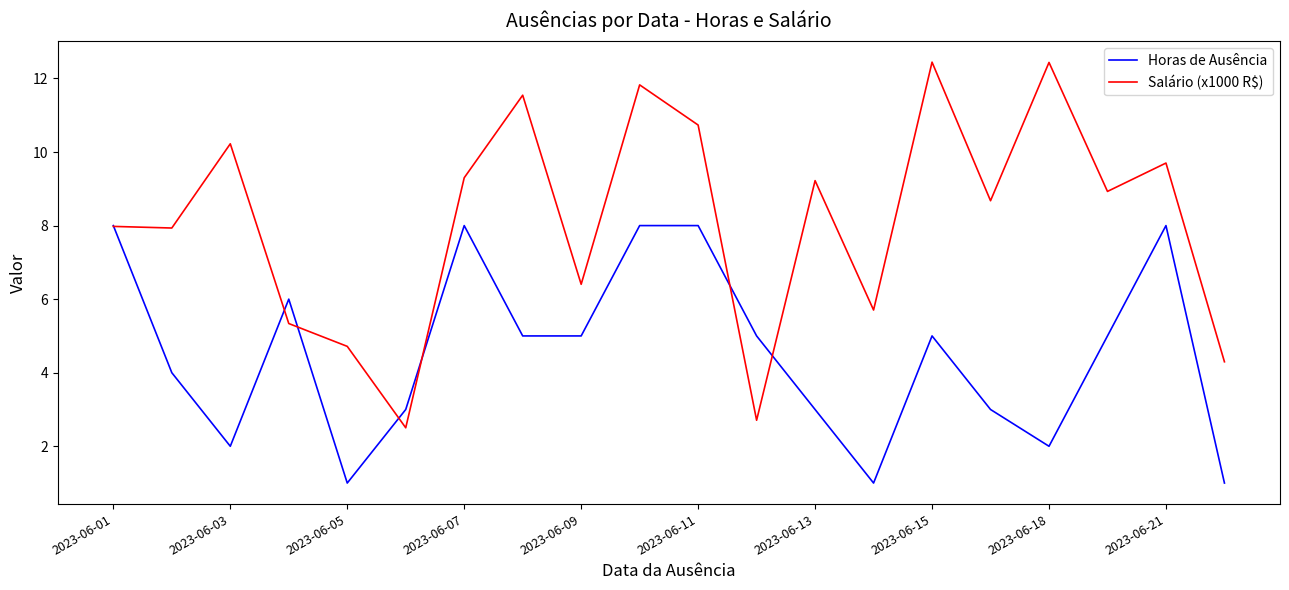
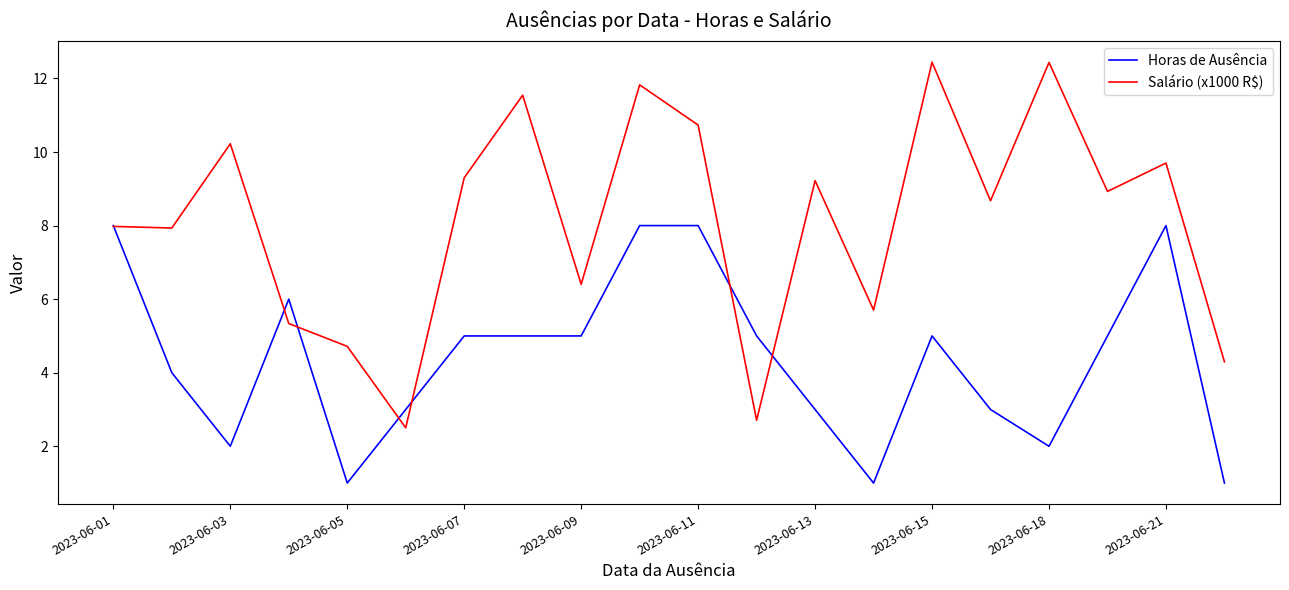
Horas de Ausência, 2023-06-07: 8 -> 5
